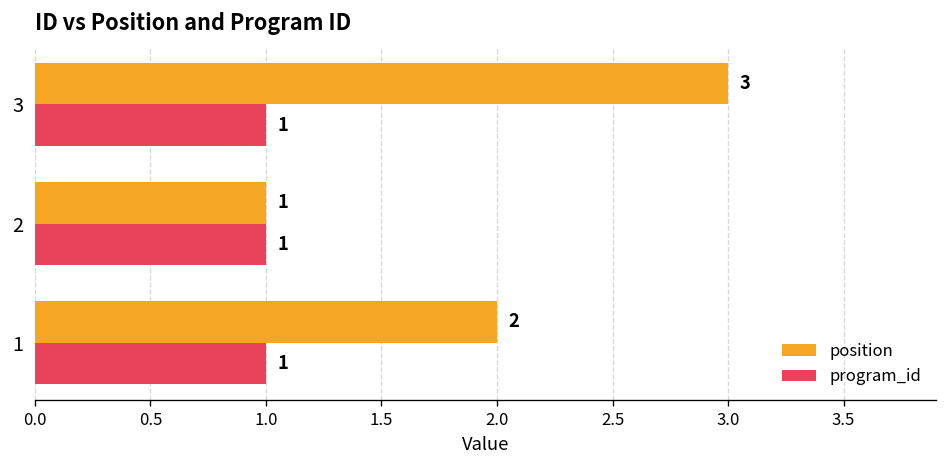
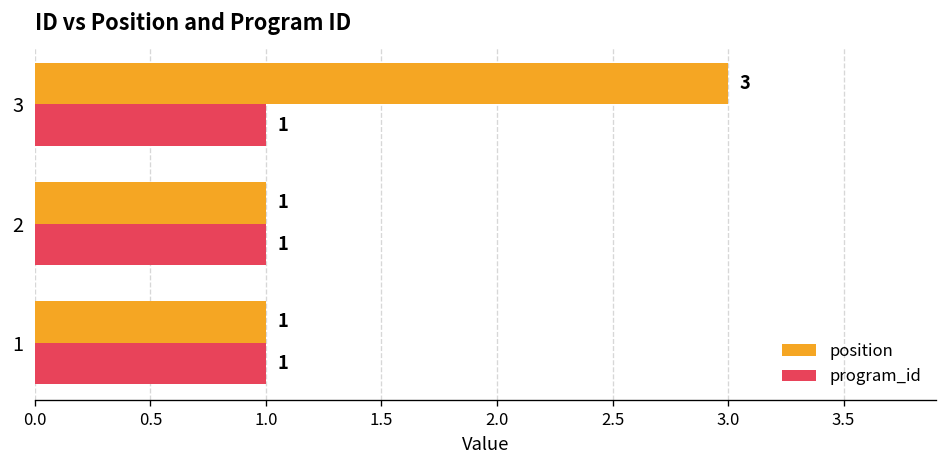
position, 1: 2 -> 1
